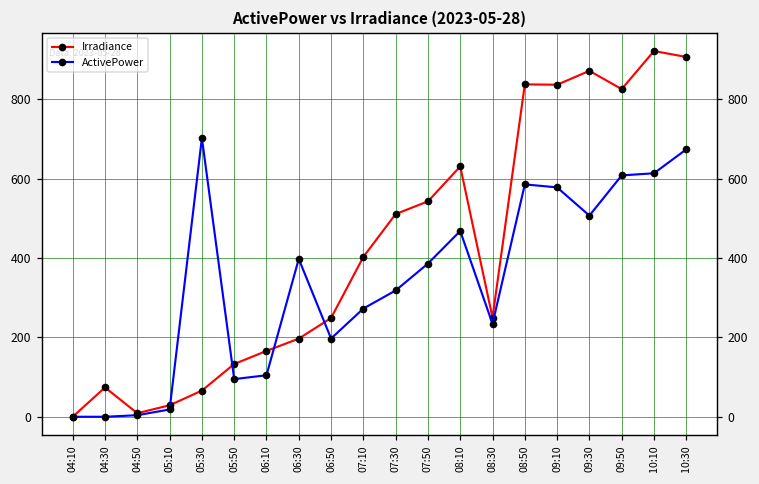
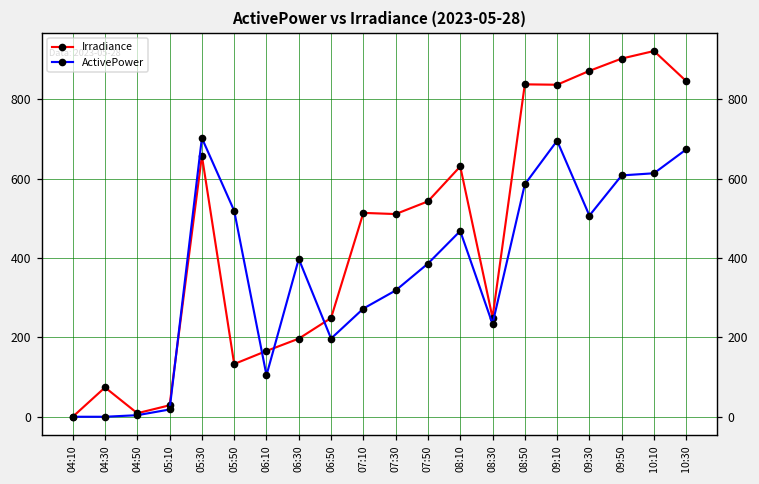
Irradiance, 05:30: 70 -> 660
ActivePower, 05:50: 90 -> 520
Irradiance, 07:10: 400 -> 510
ActivePower, 09:10: 580 -> 700
Irradiance, 09:50: 830 -> 900
Irradiance, 10:30: 910 -> 850
